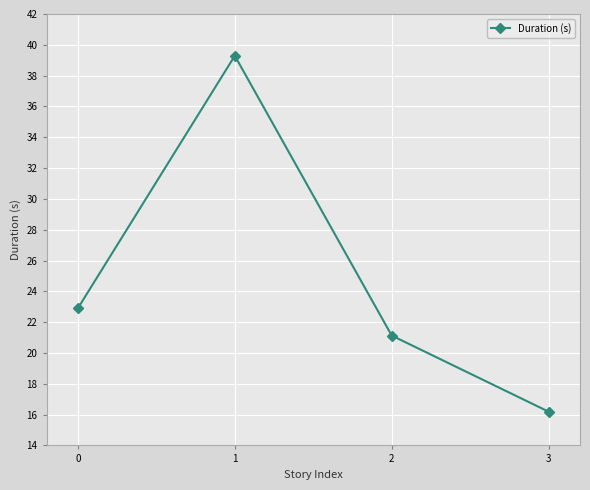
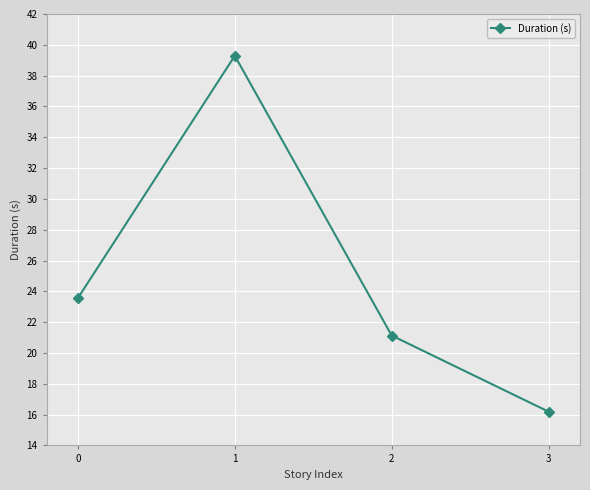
0: 22.9 -> 23.6
